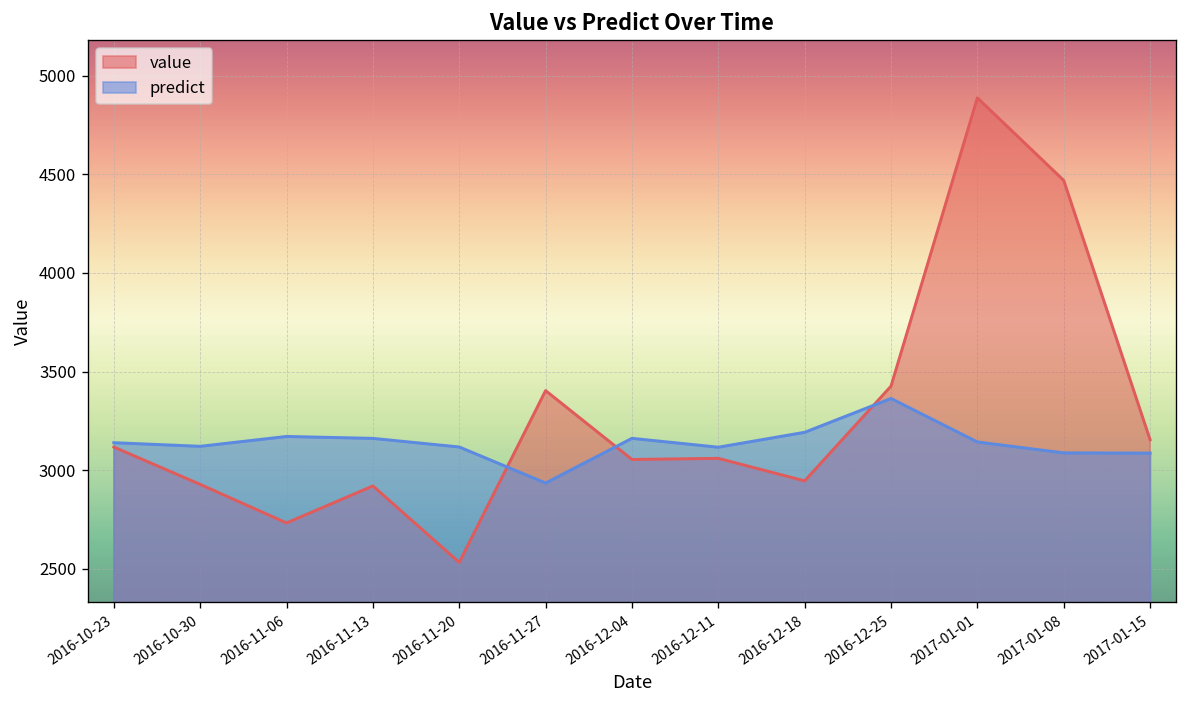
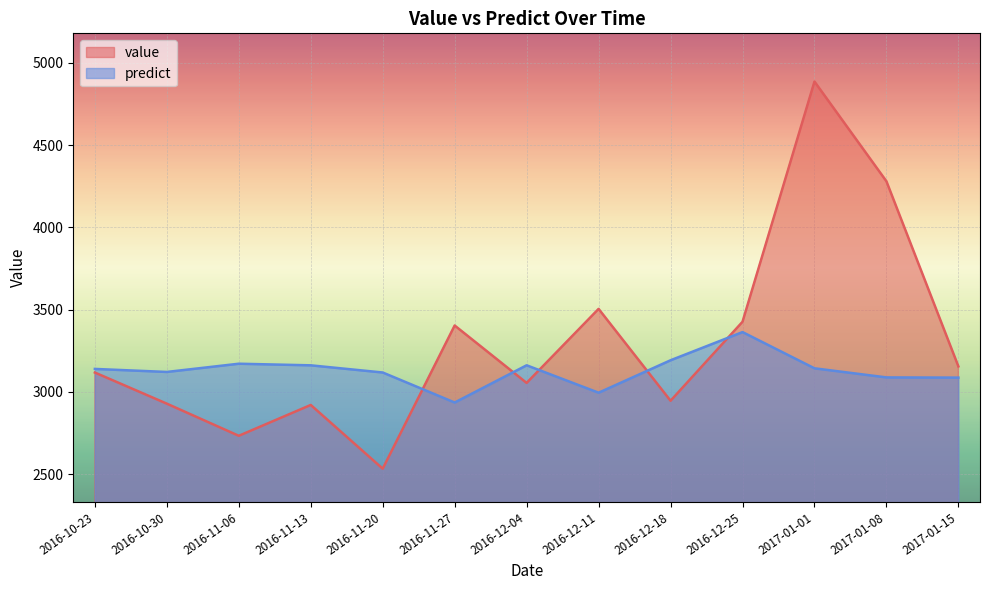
value, 2016-12-11: 3060 -> 3500
predict, 2016-12-11: 3120 -> 2990
value, 2017-01-08: 4470 -> 4280
